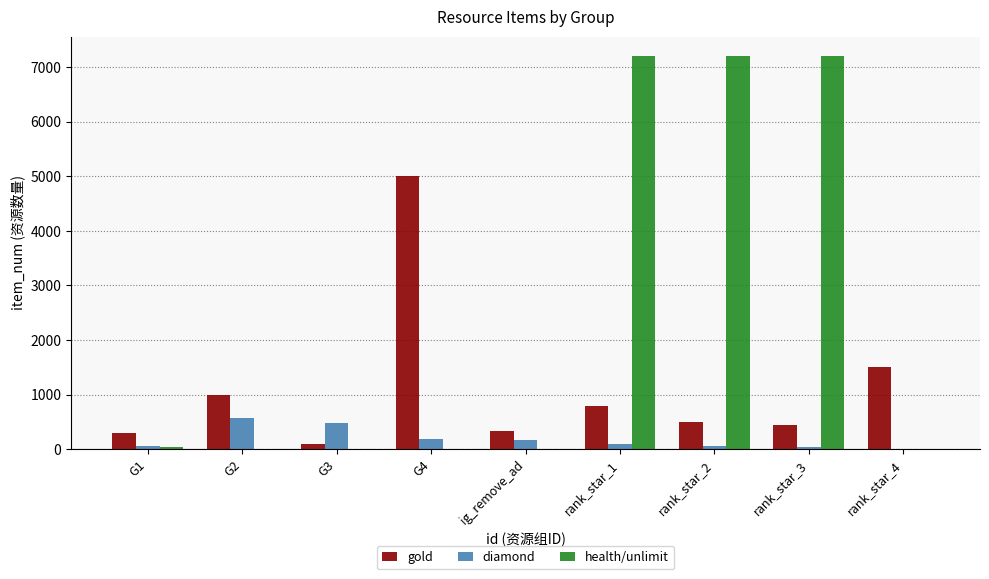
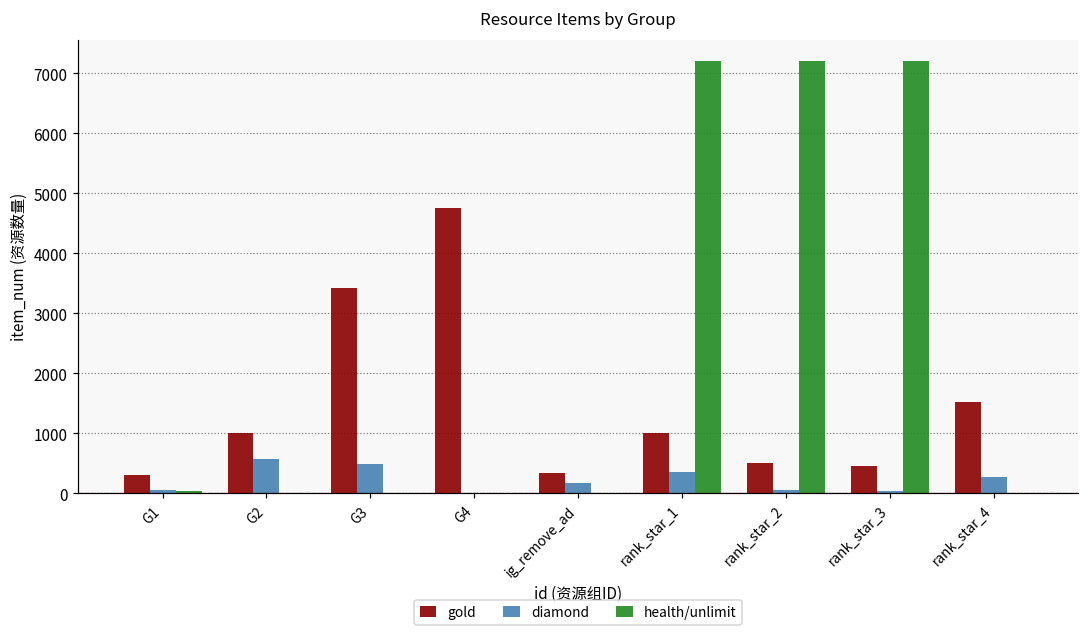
gold, G3: 100 -> 3400
gold, G4: 5000 -> 4800
diamond, G4: 200 -> 0
gold, rank_star_1: 800 -> 1000
diamond, rank_star_1: 100 -> 400
diamond, rank_star_4: 0 -> 300
